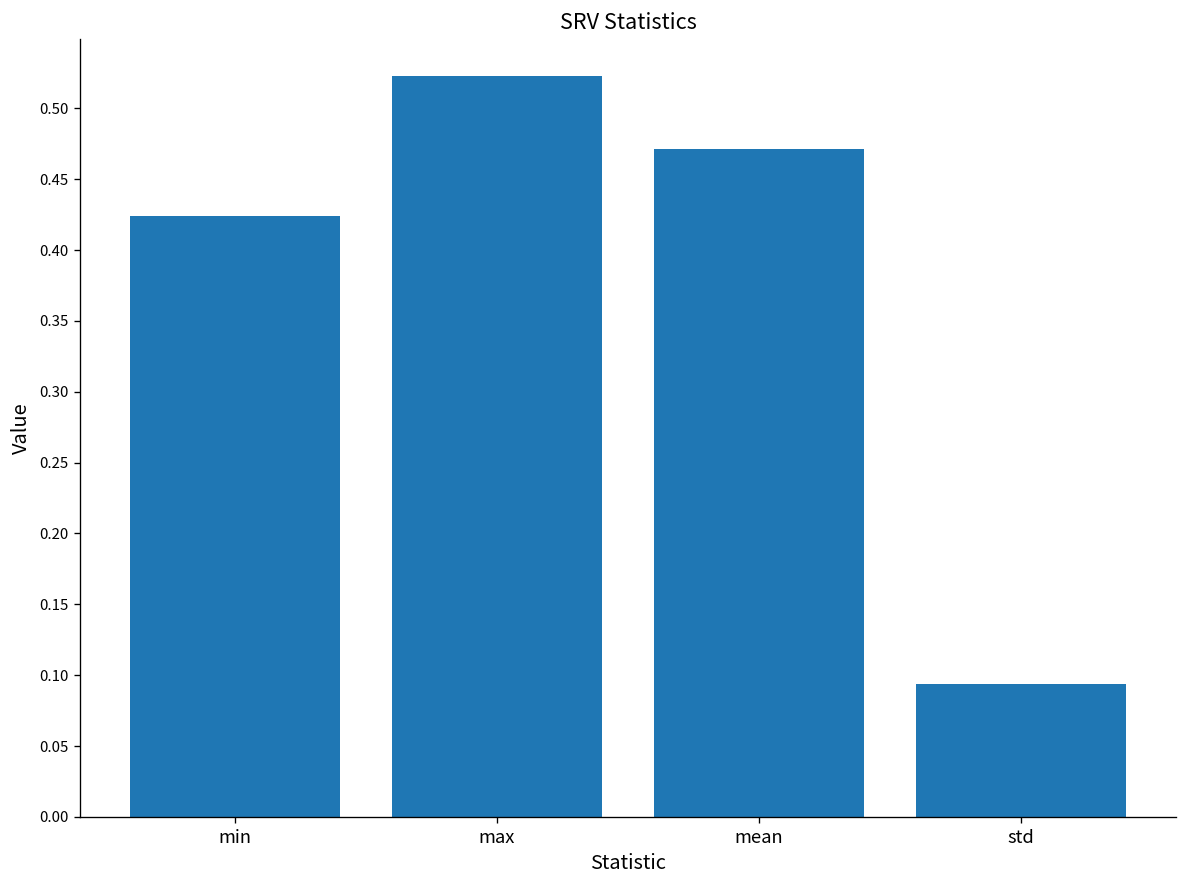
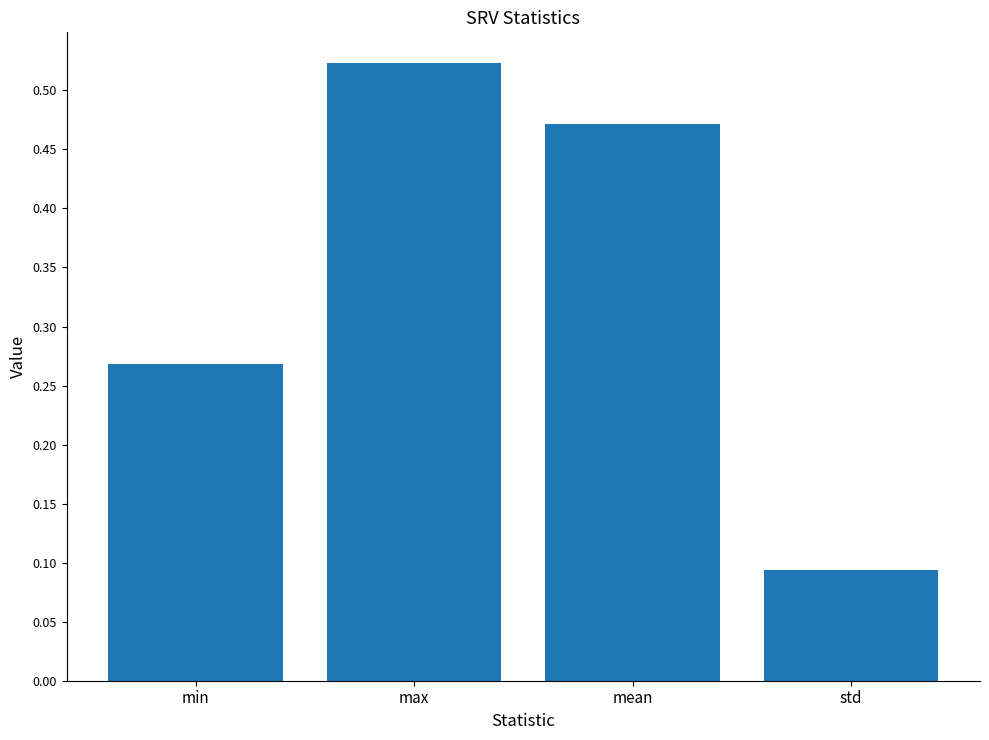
min: 0.424 -> 0.268
